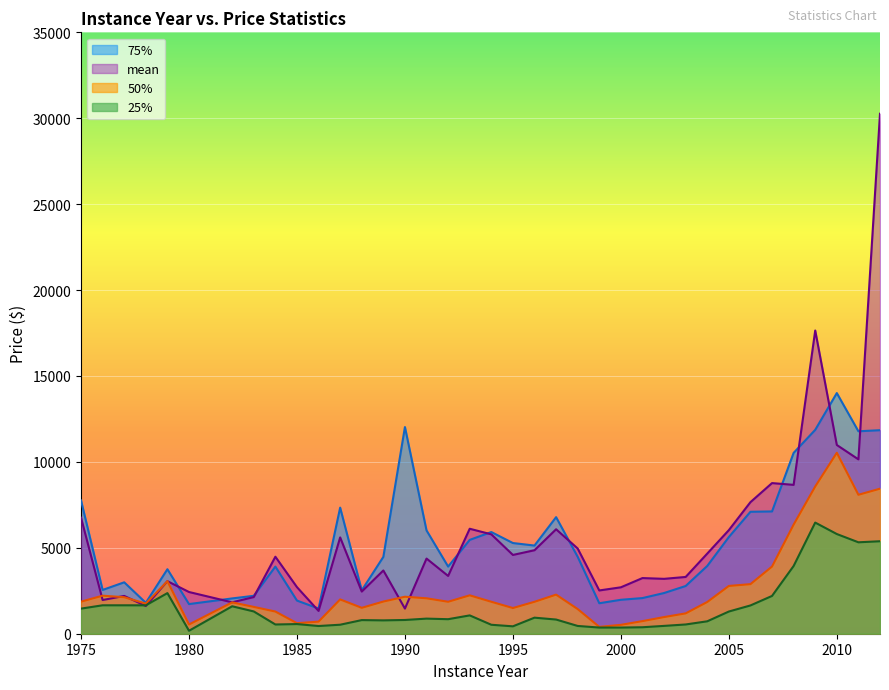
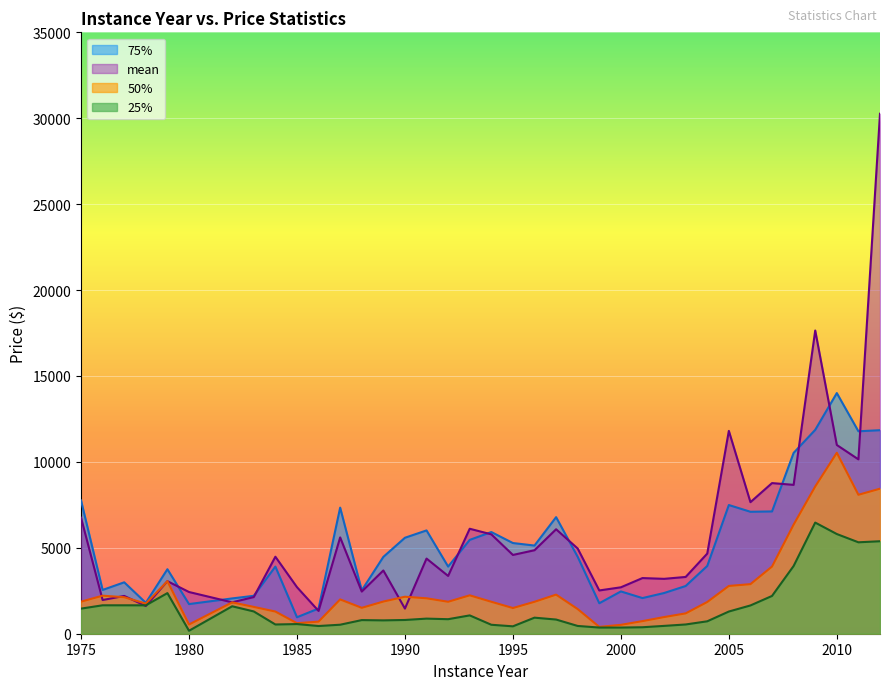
75%, 1985: 1900 -> 1000
75%, 1990: 12000 -> 5600
75%, 2000: 2000 -> 2500
75%, 2005: 5600 -> 7500
mean, 2005: 6000 -> 11800
